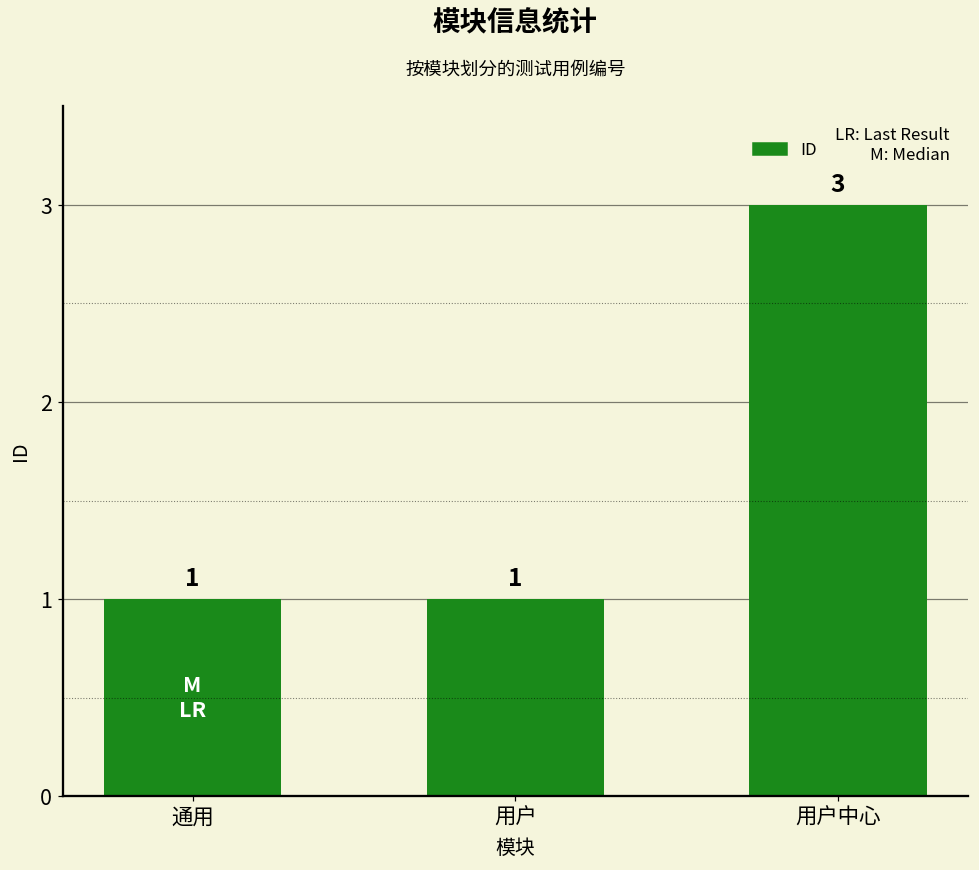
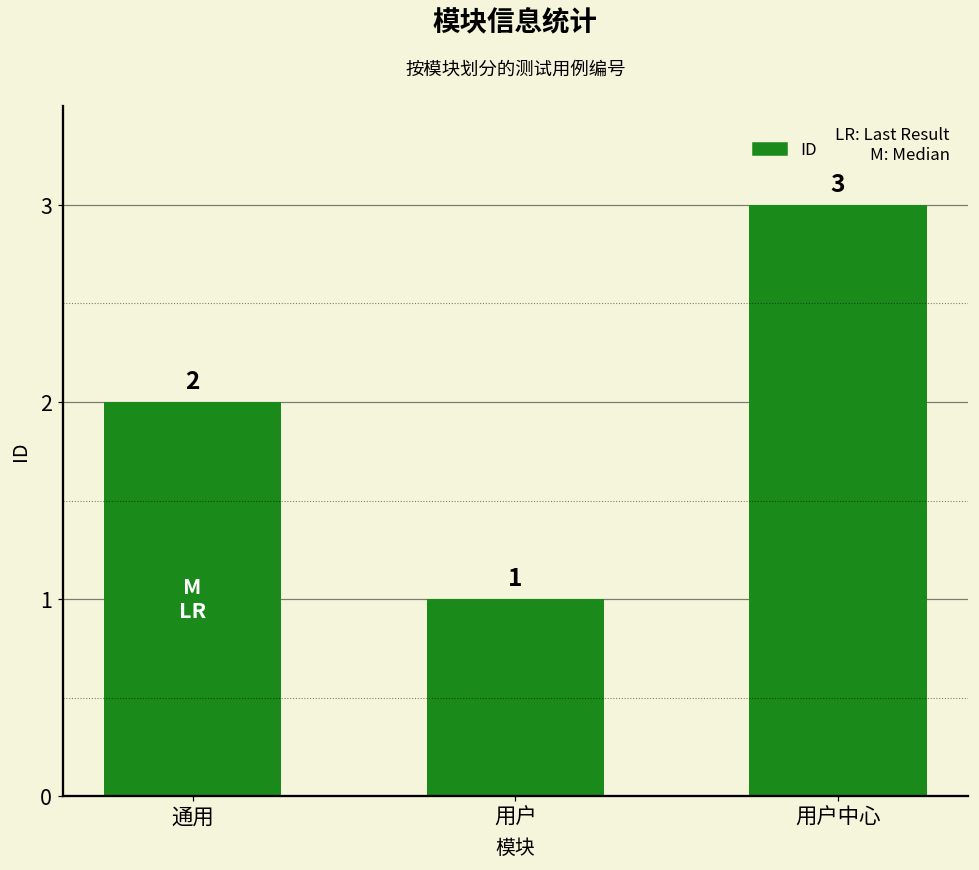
通用: 1 -> 2
